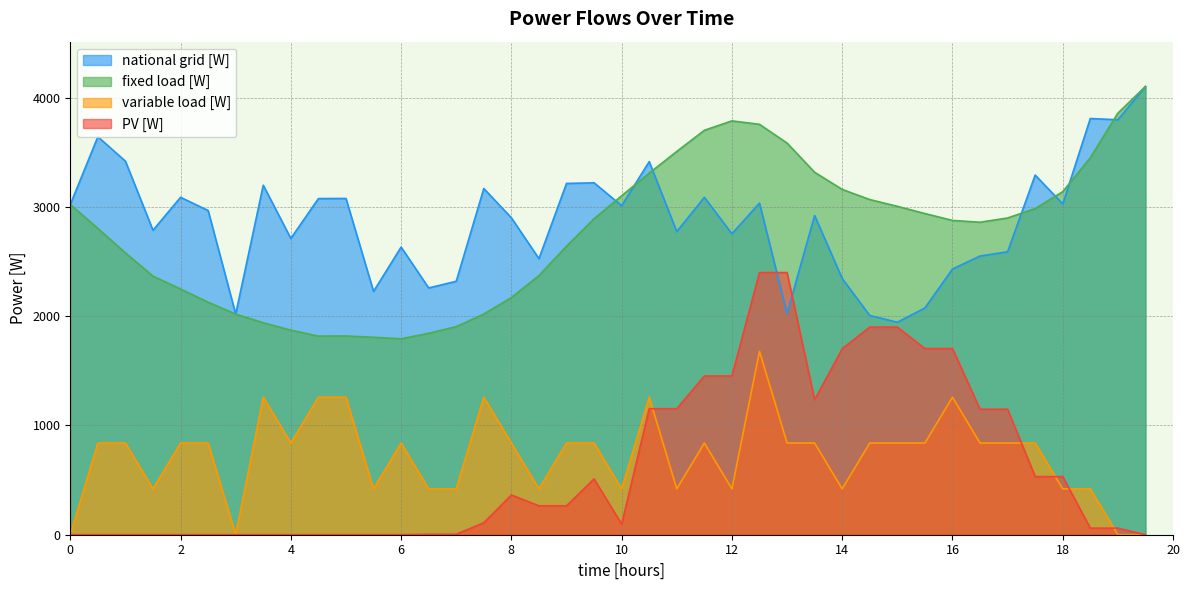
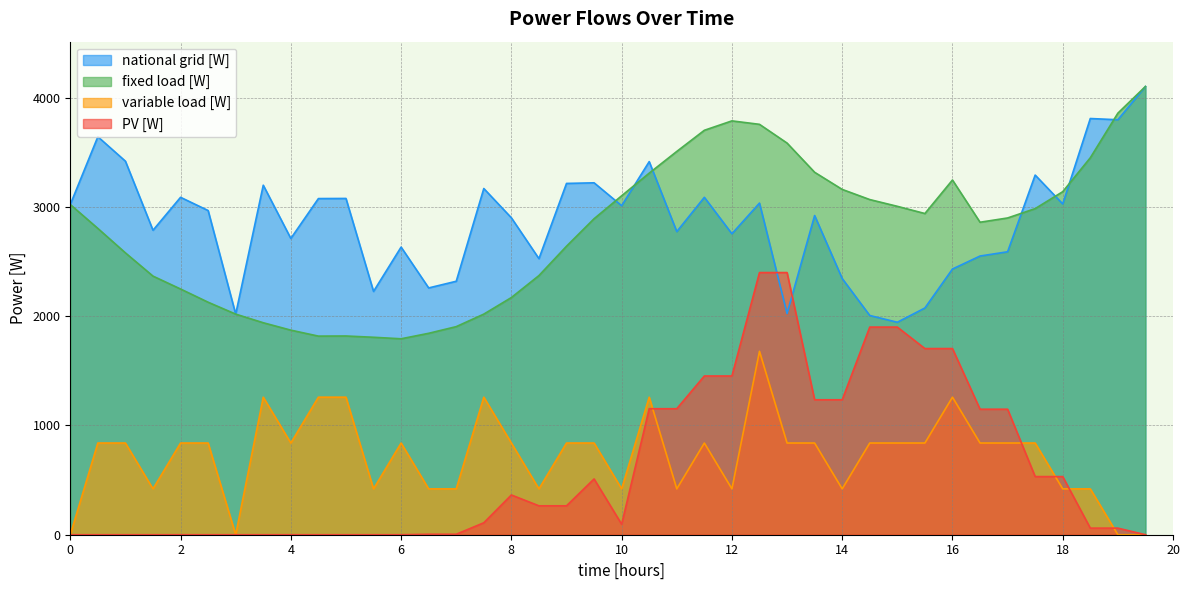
PV [W], 14: 1700 -> 1240
fixed load [W], 16: 2880 -> 3250
